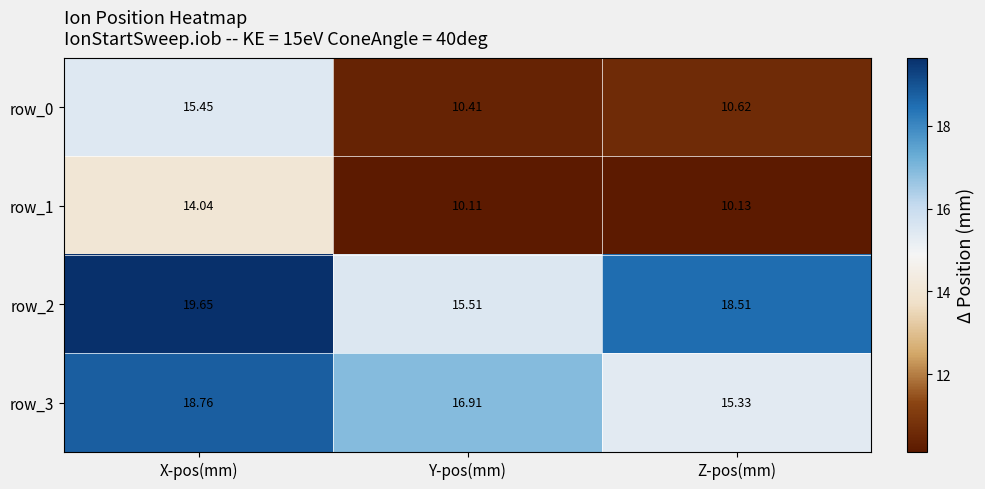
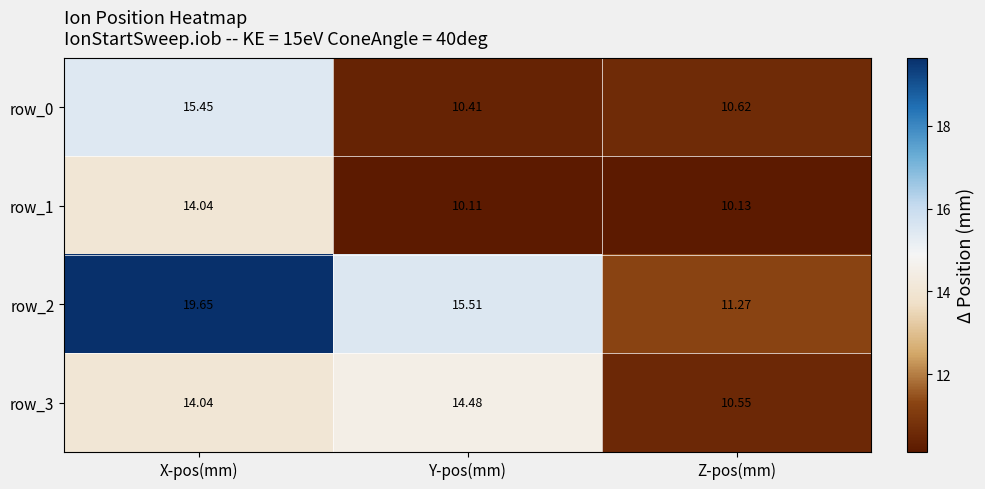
row_2, Z-pos(mm): 18.51 -> 11.27
row_3, X-pos(mm): 18.76 -> 14.04
row_3, Y-pos(mm): 16.91 -> 14.48
row_3, Z-pos(mm): 15.33 -> 10.55
